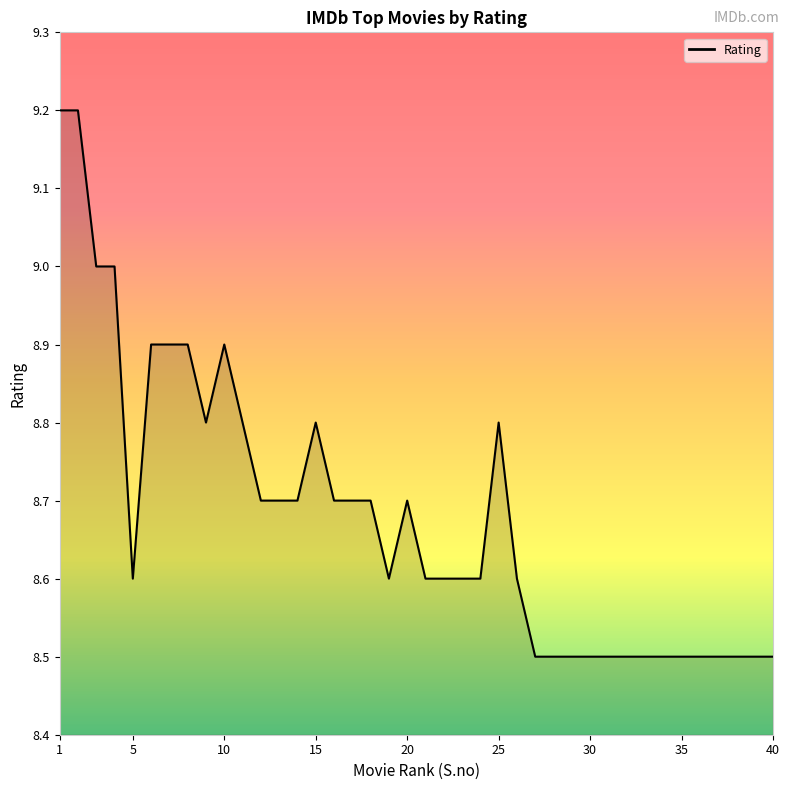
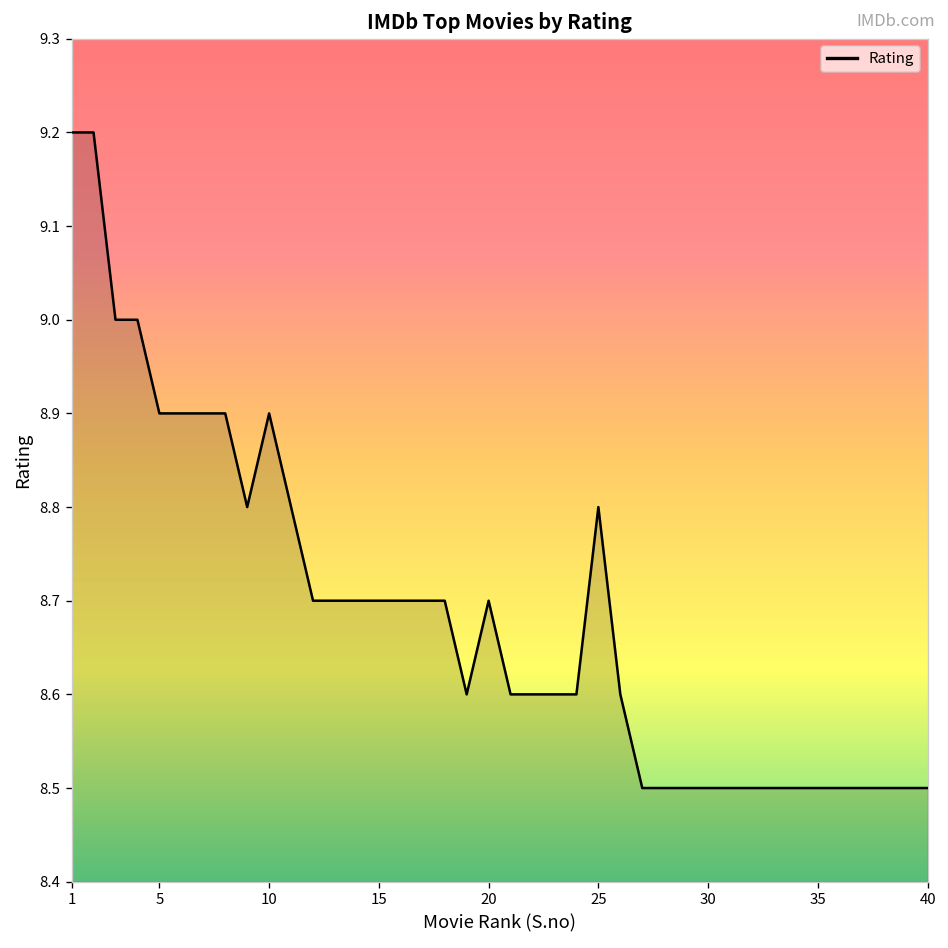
5: 8.6 -> 8.9
15: 8.8 -> 8.7
